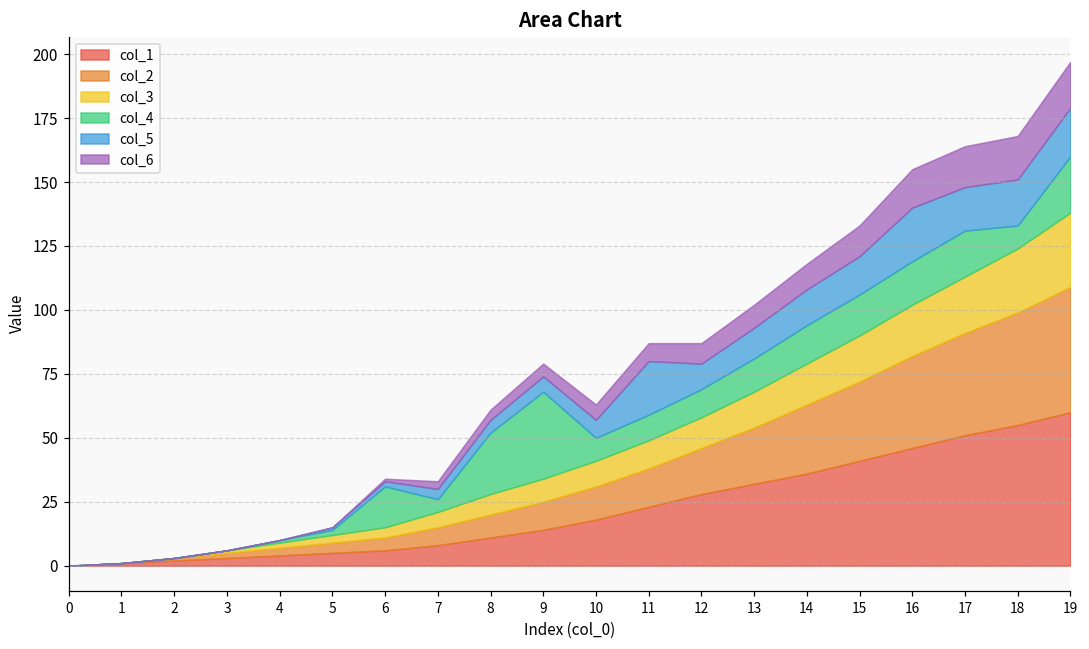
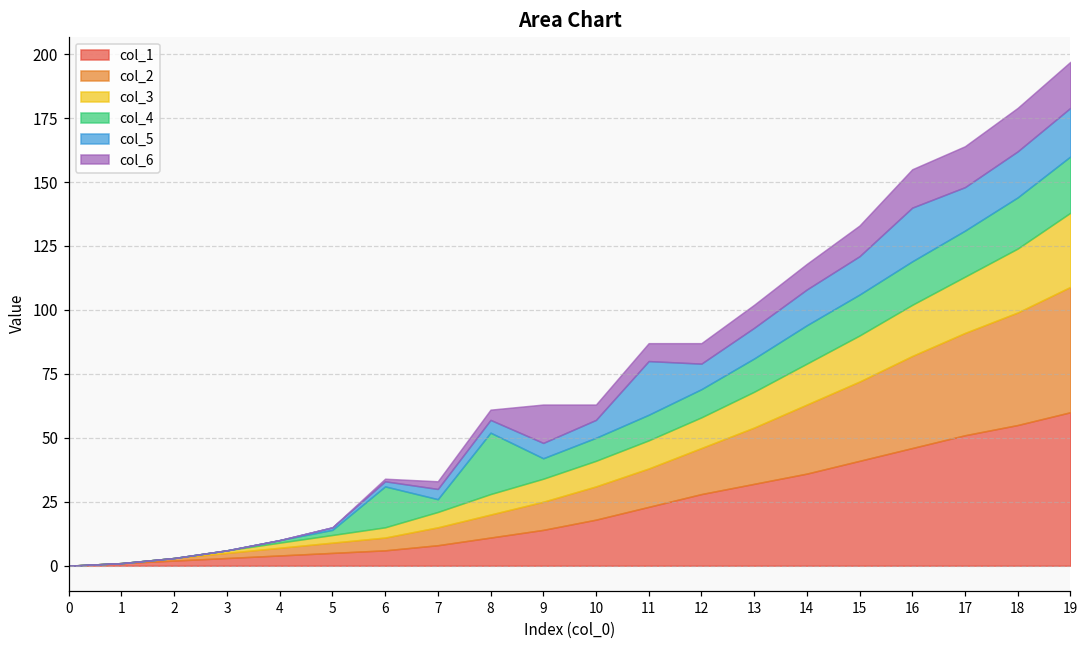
col_4, 9: 34 -> 8
col_6, 9: 5 -> 15
col_4, 18: 9 -> 20
